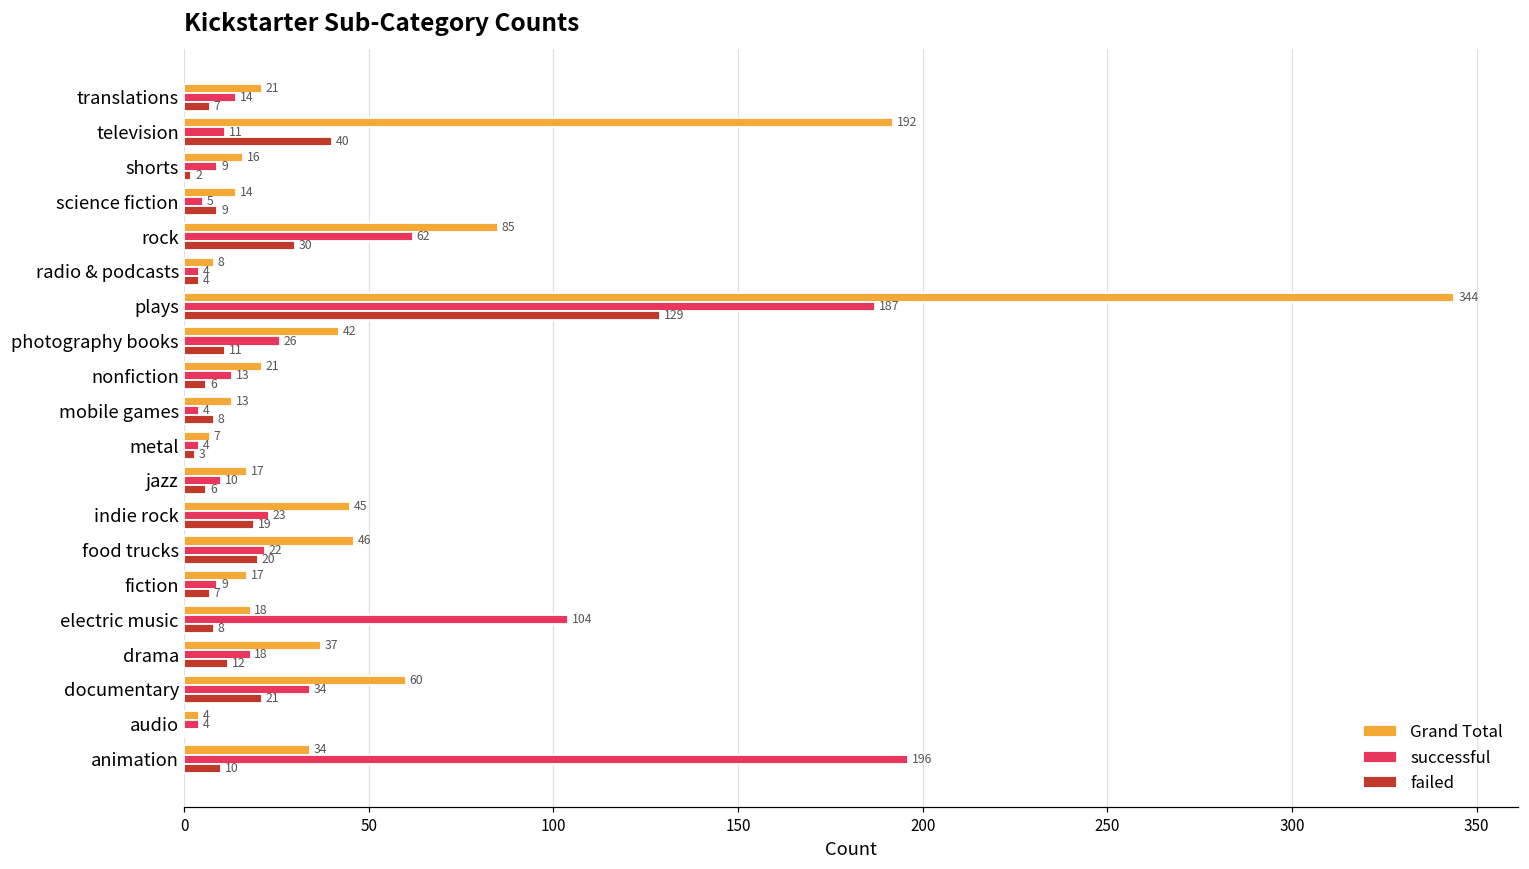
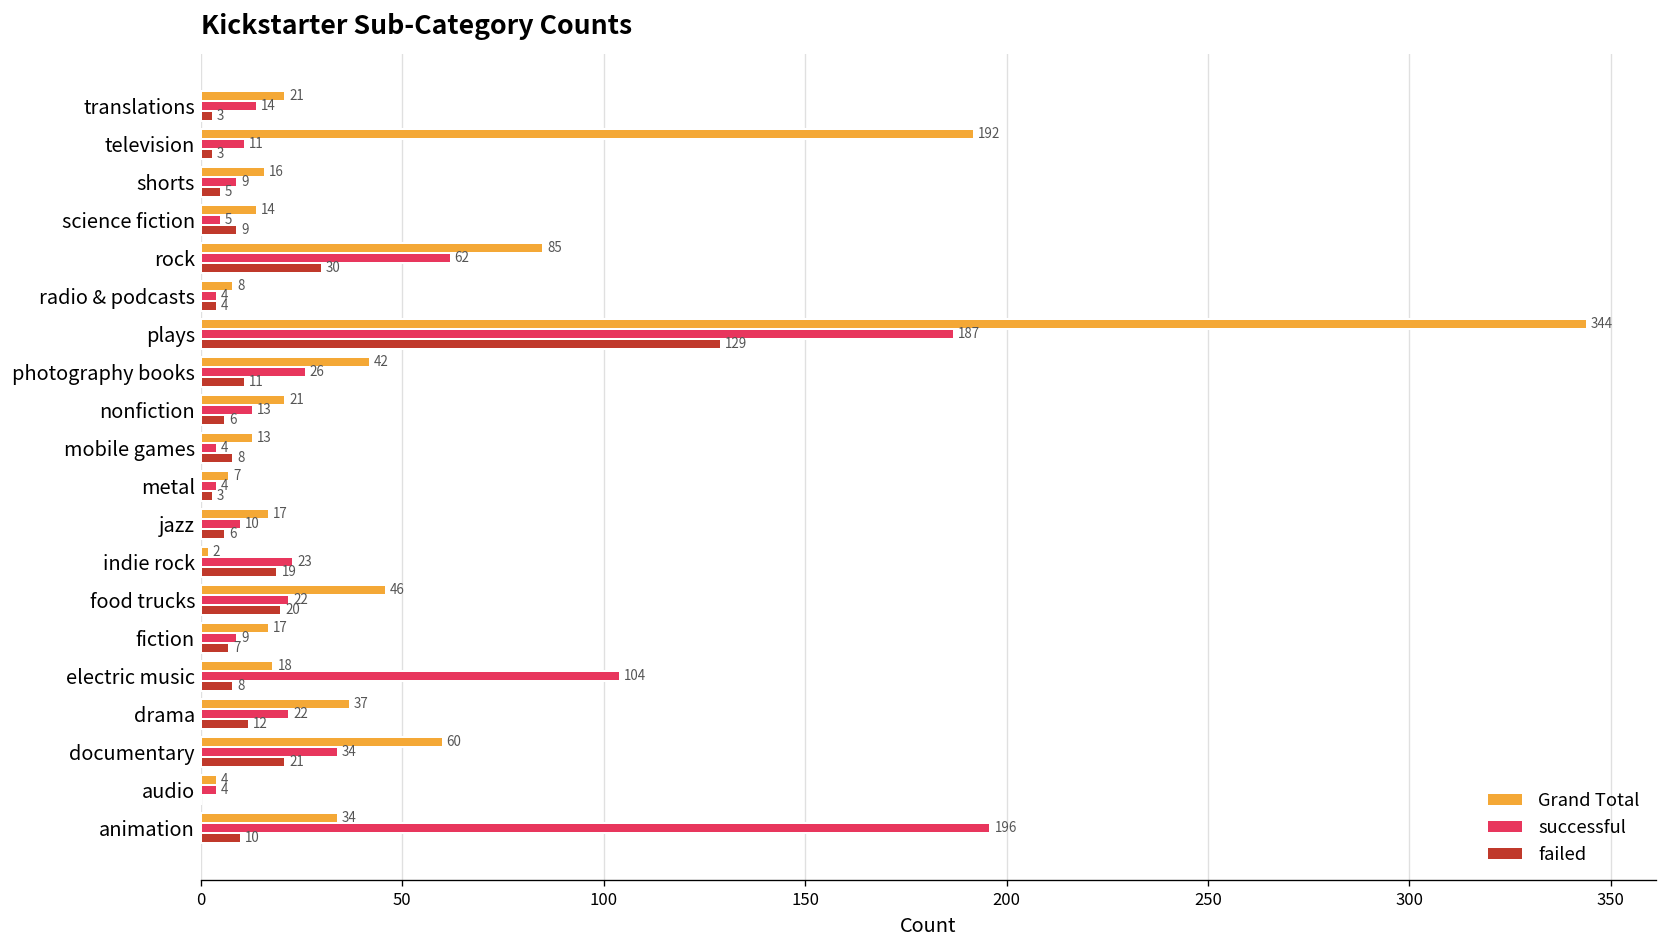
failed, translations: 7 -> 3
failed, television: 40 -> 3
failed, shorts: 2 -> 5
Grand Total, indie rock: 45 -> 2
successful, drama: 18 -> 22
